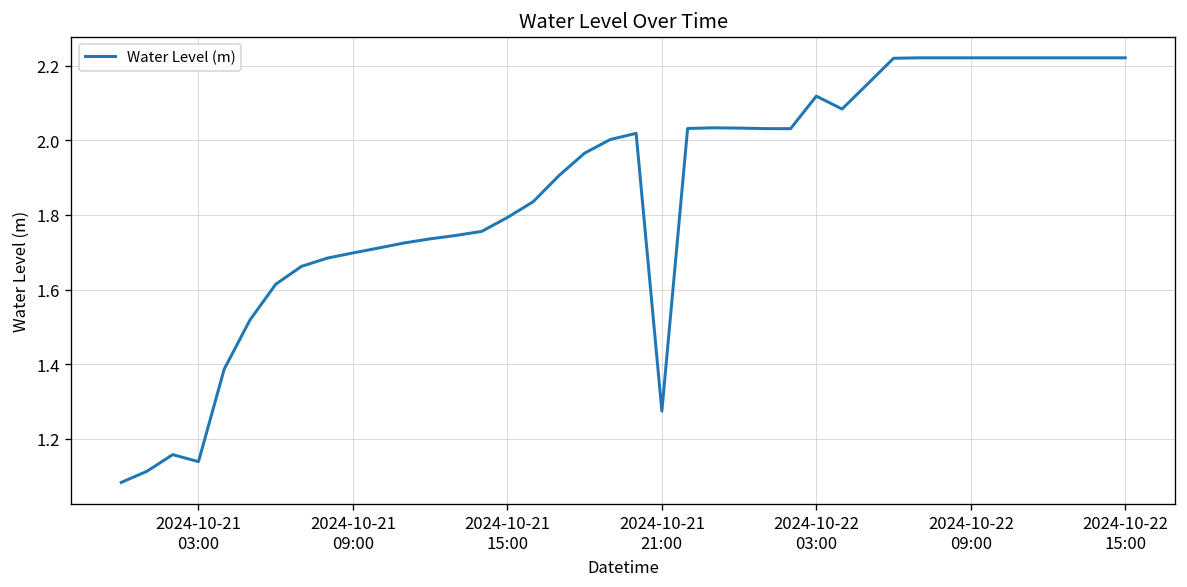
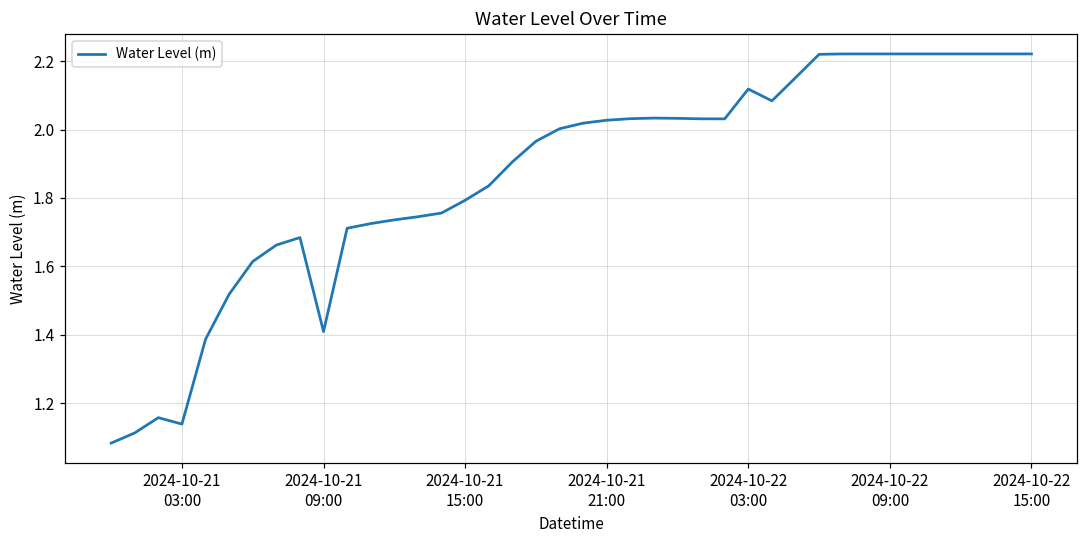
2024-10-21 09:00: 1.70 -> 1.41
2024-10-21 21:00: 1.27 -> 2.03
